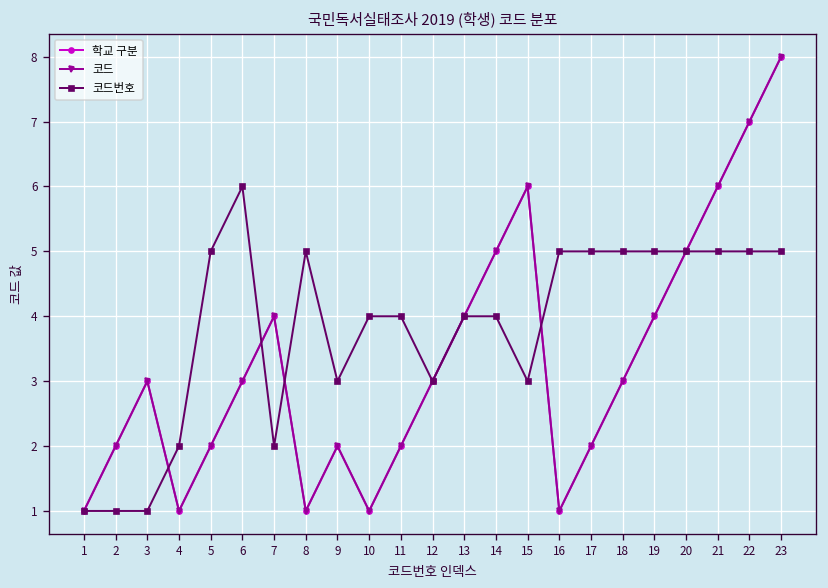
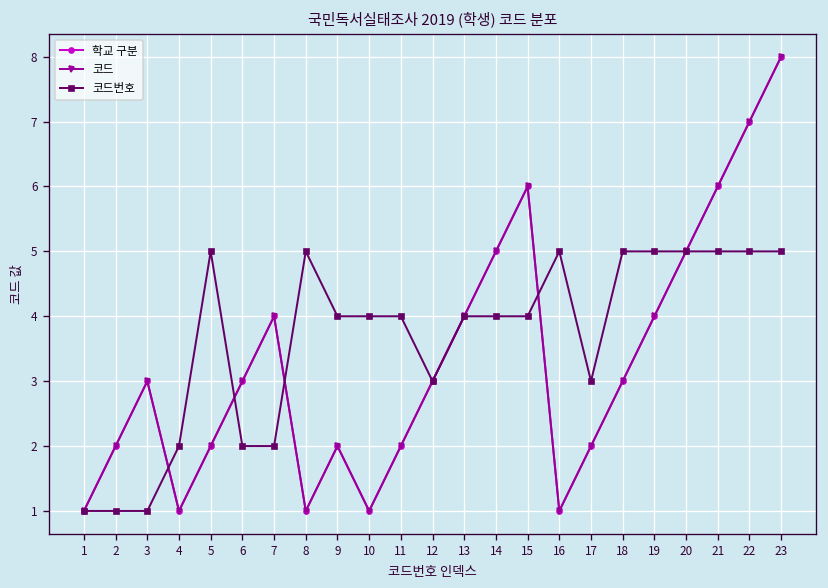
코드번호, 6: 6 -> 2
코드번호, 9: 3 -> 4
코드번호, 15: 3 -> 4
코드번호, 17: 5 -> 3
